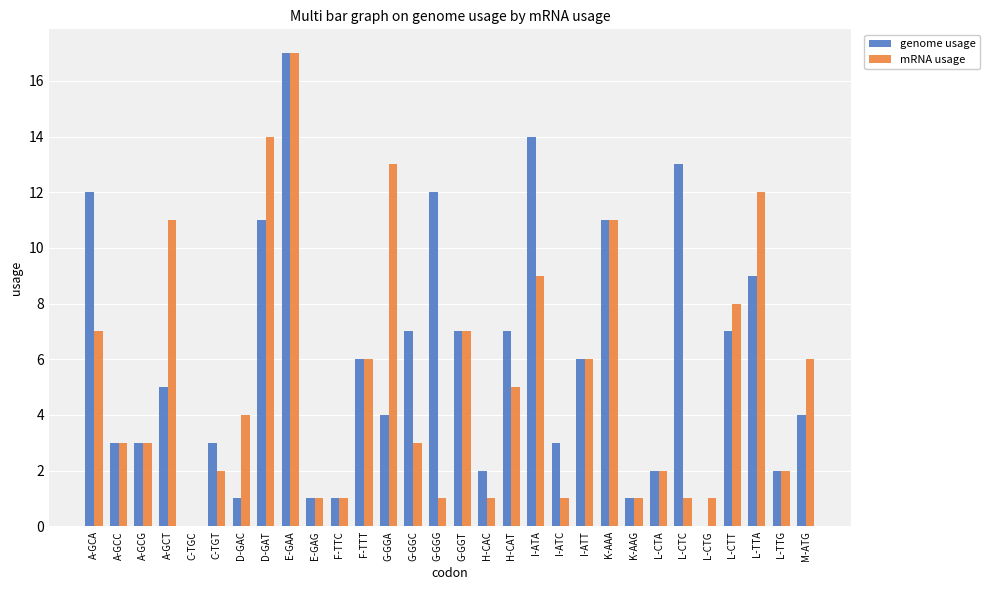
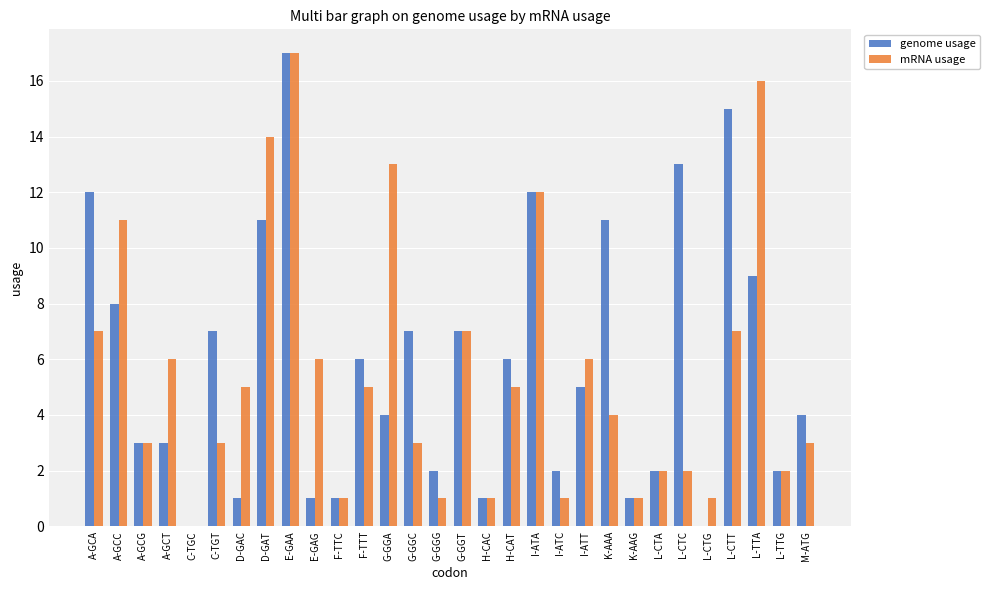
genome usage, A-GCC: 3 -> 8
mRNA usage, A-GCC: 3 -> 11
genome usage, A-GCT: 5 -> 3
mRNA usage, A-GCT: 11 -> 6
genome usage, C-TGT: 3 -> 7
mRNA usage, C-TGT: 2 -> 3
mRNA usage, D-GAC: 4 -> 5
mRNA usage, E-GAG: 1 -> 6
mRNA usage, F-TTT: 6 -> 5
genome usage, G-GGG: 12 -> 2
genome usage, H-CAC: 2 -> 1
genome usage, H-CAT: 7 -> 6
genome usage, I-ATA: 14 -> 12
mRNA usage, I-ATA: 9 -> 12
genome usage, I-ATC: 3 -> 2
genome usage, I-ATT: 6 -> 5
mRNA usage, K-AAA: 11 -> 4
mRNA usage, L-CTC: 1 -> 2
genome usage, L-CTT: 7 -> 15
mRNA usage, L-CTT: 8 -> 7
mRNA usage, L-TTA: 12 -> 16
mRNA usage, M-ATG: 6 -> 3
